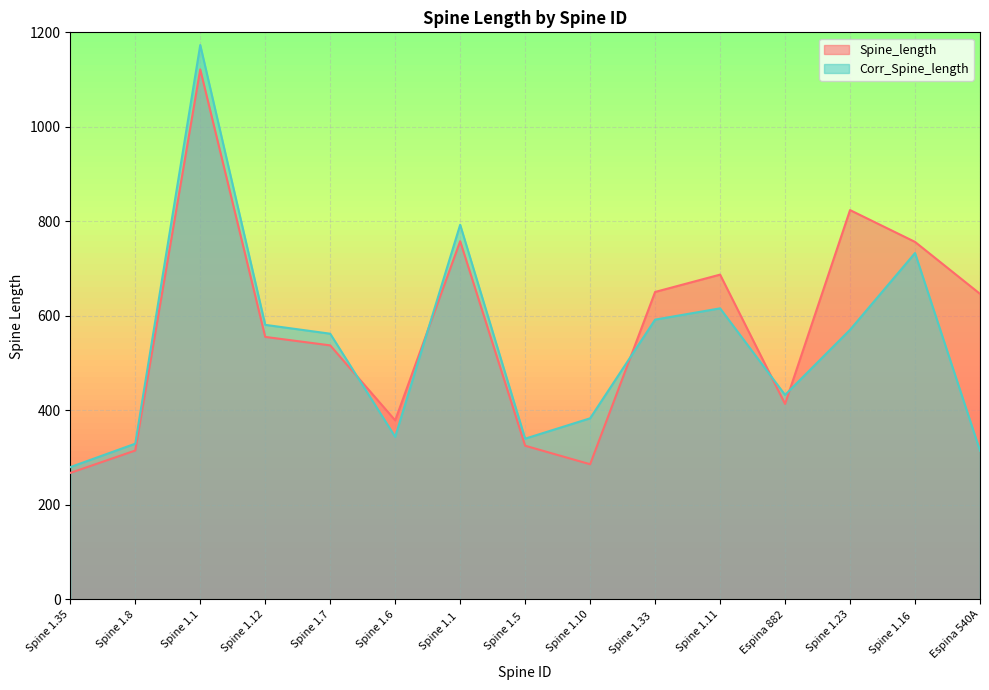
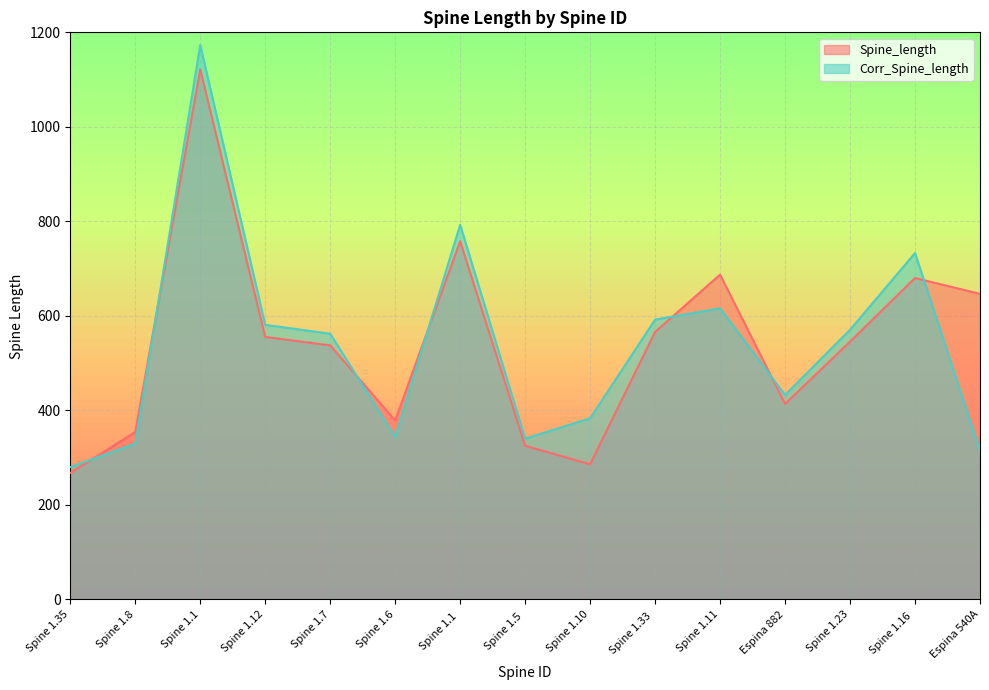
Spine_length, Spine 1.8: 320 -> 350
Spine_length, Spine 1.33: 650 -> 570
Spine_length, Spine 1.23: 820 -> 550
Spine_length, Spine 1.16: 760 -> 680
